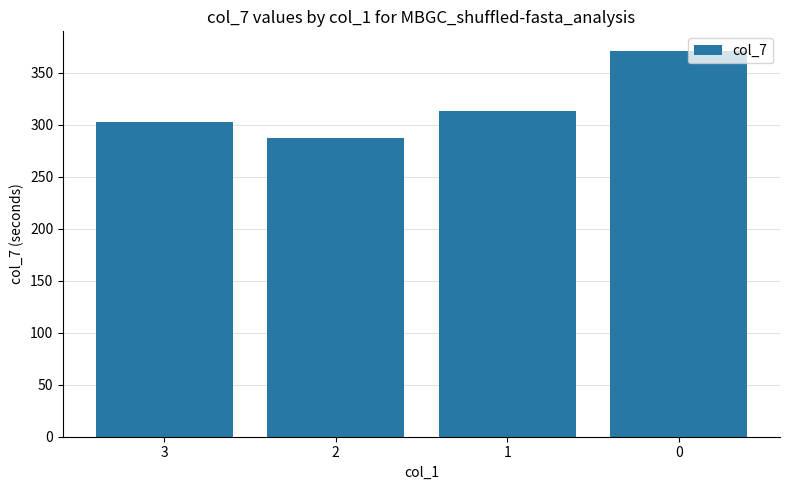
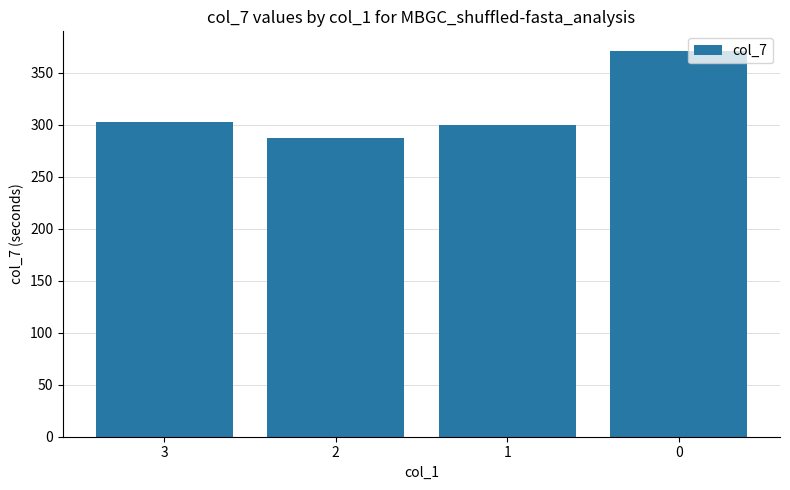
1: 313 -> 300
